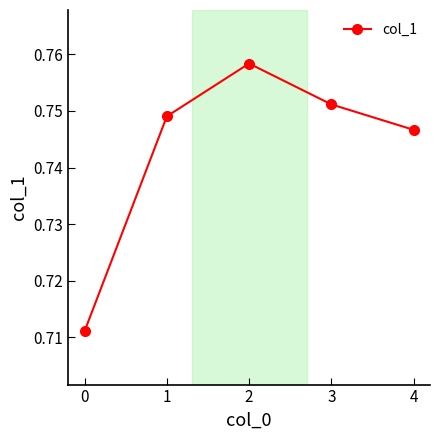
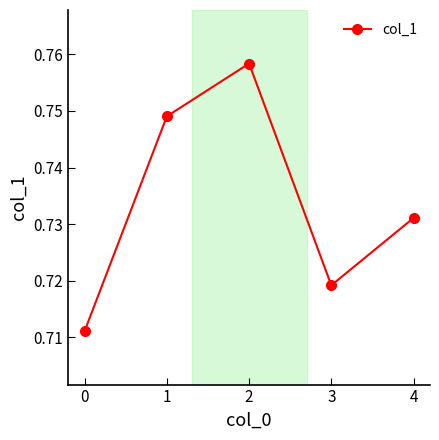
3: 0.751 -> 0.719
4: 0.747 -> 0.731
